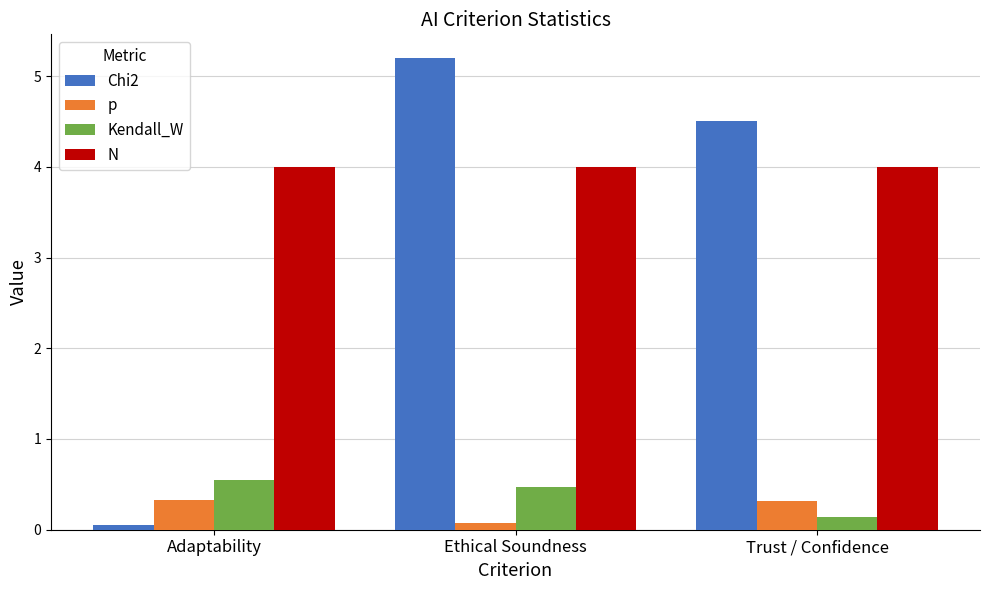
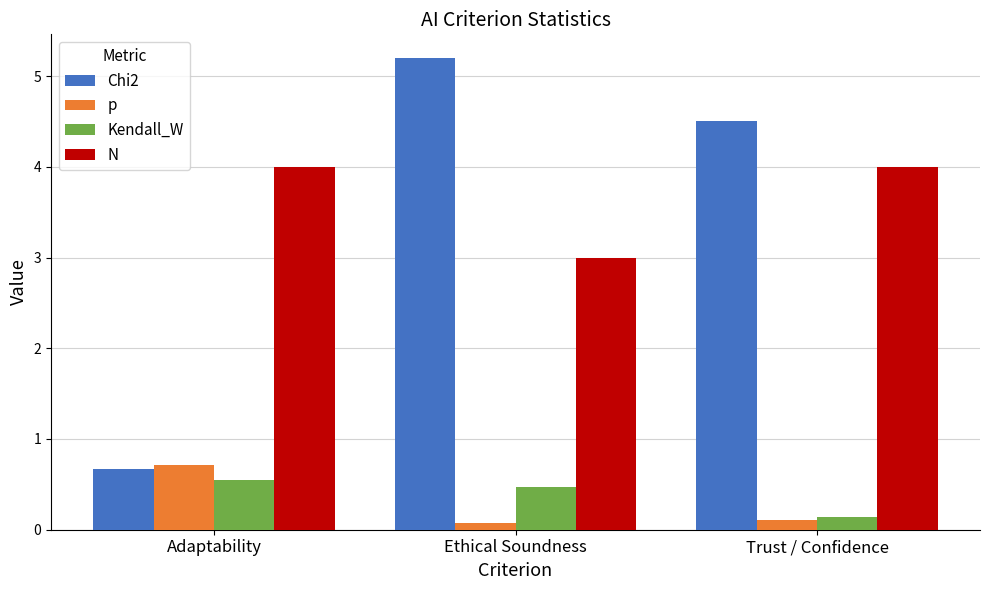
Chi2, Adaptability: 0.1 -> 0.7
p, Adaptability: 0.3 -> 0.7
N, Ethical Soundness: 4 -> 3
p, Trust / Confidence: 0.3 -> 0.1
